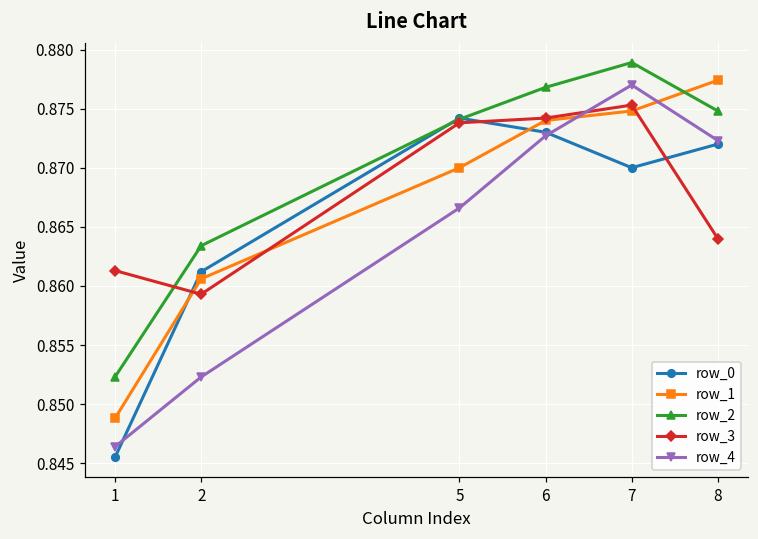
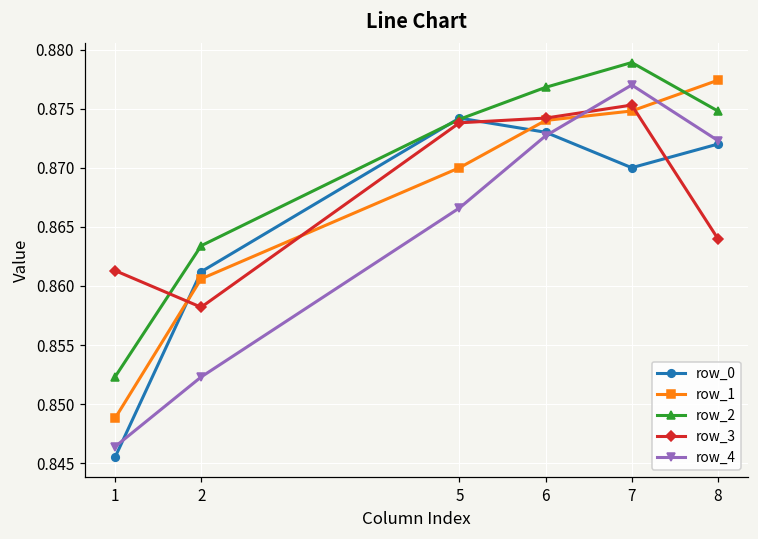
row_3, 2: 0.8593 -> 0.8582
